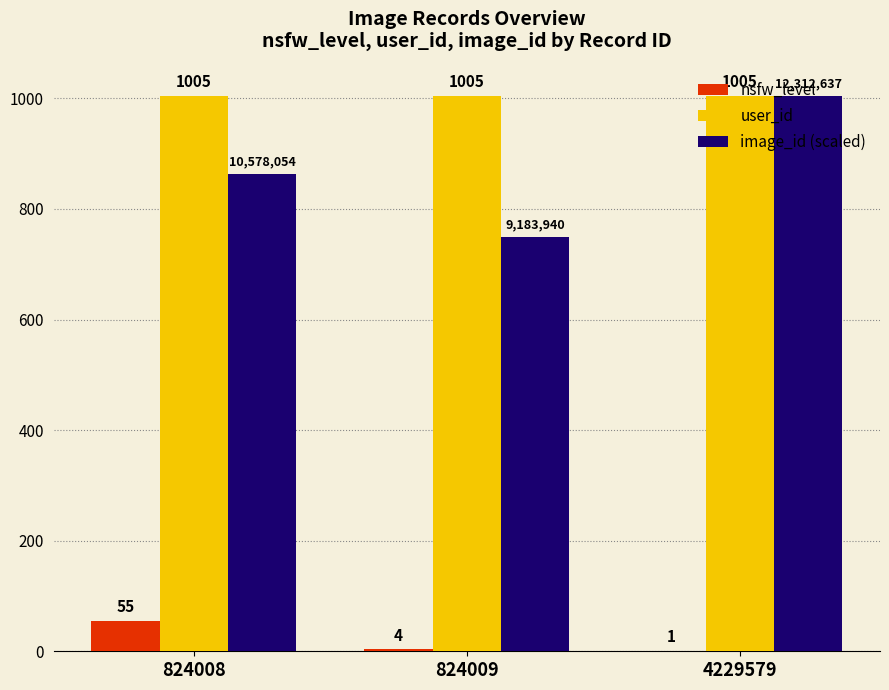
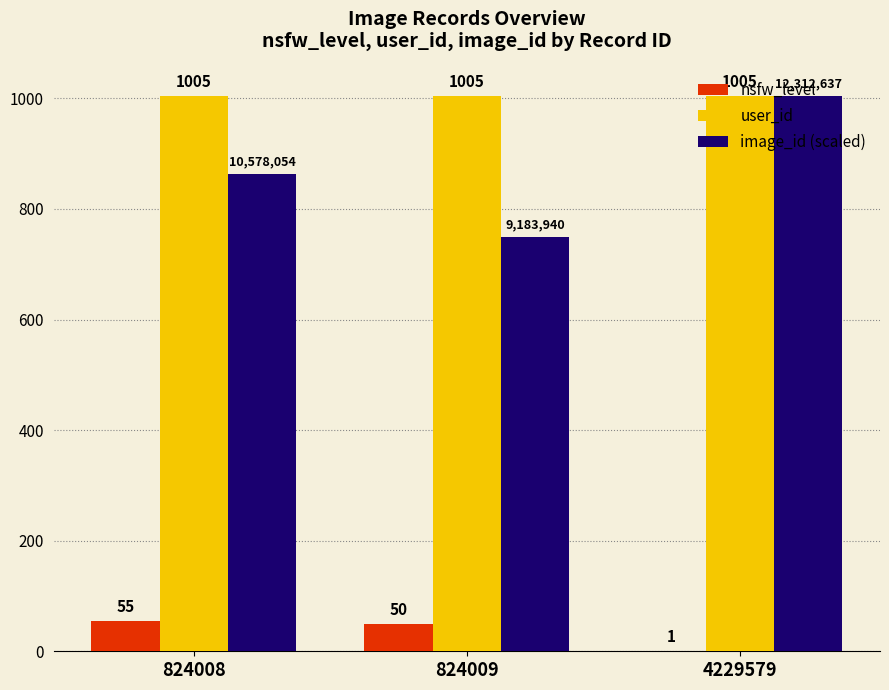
nsfw_level, 824009: 4 -> 50
